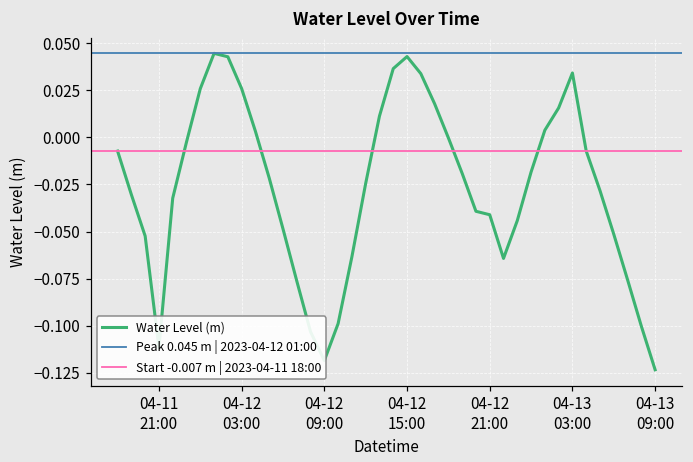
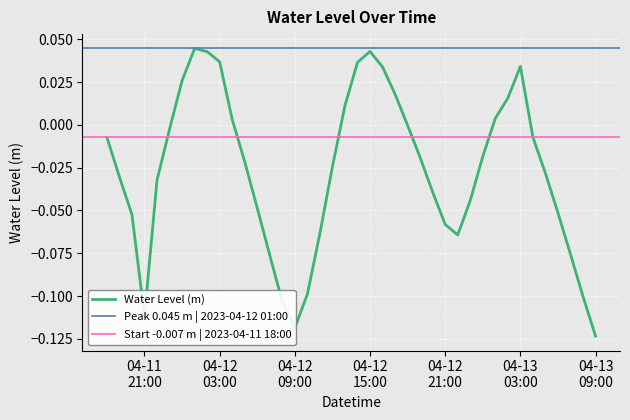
04-12 03:00: 0.026 -> 0.037
04-12 21:00: -0.041 -> -0.058
